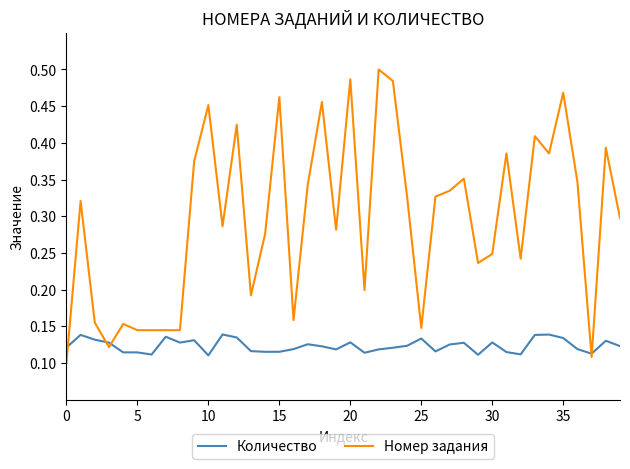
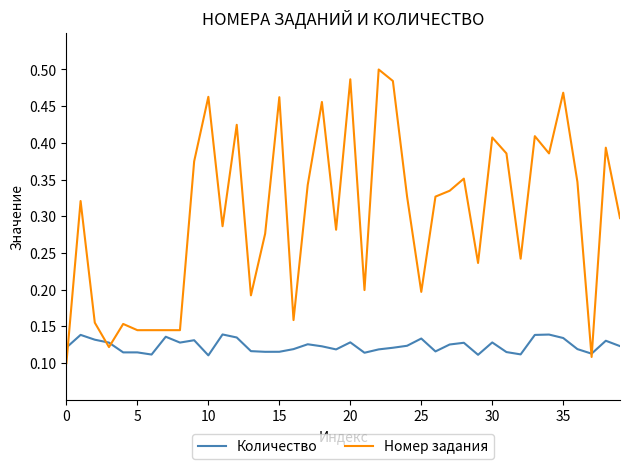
Номер задания, 10: 0.45 -> 0.46
Номер задания, 25: 0.15 -> 0.20
Номер задания, 30: 0.25 -> 0.41
